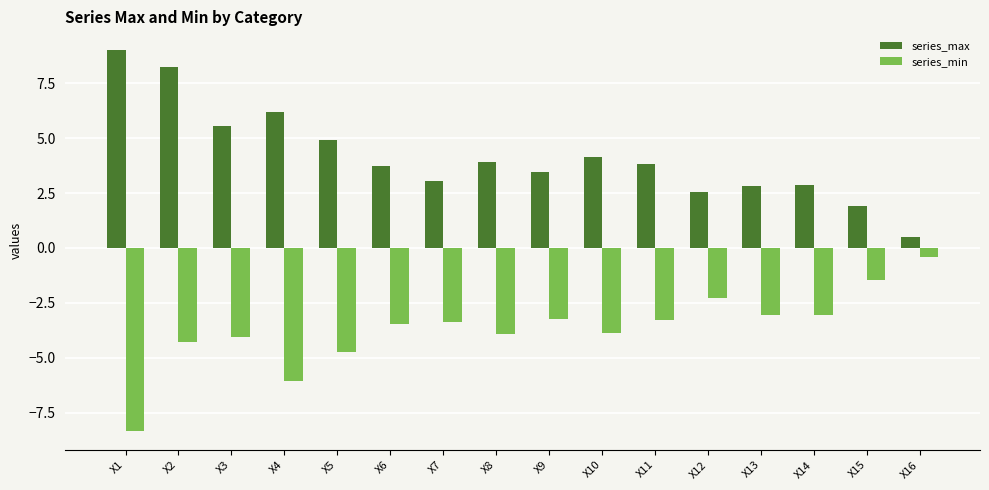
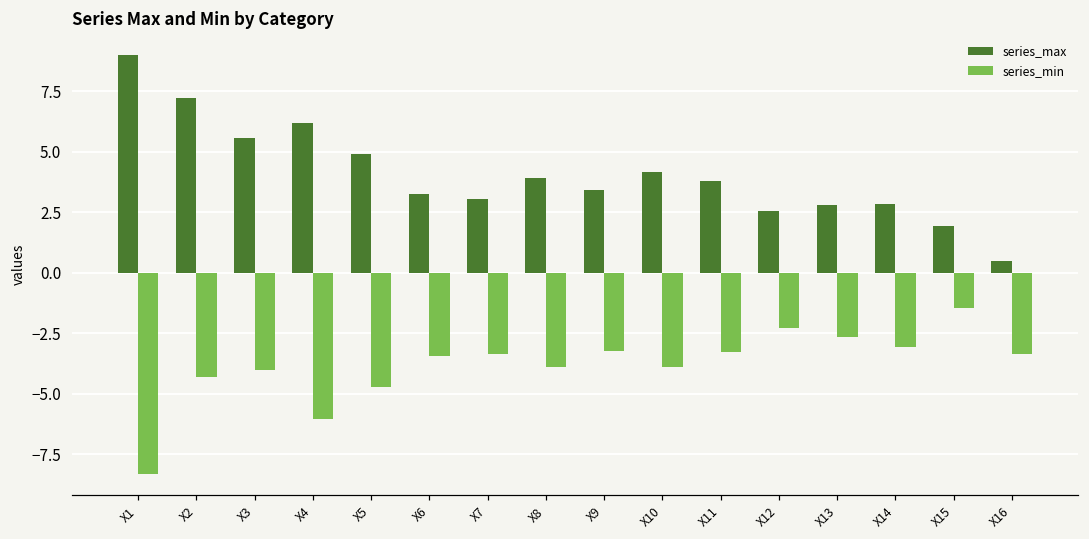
series_max, X2: 8.2 -> 7.2
series_max, X6: 3.7 -> 3.2
series_min, X13: -3.1 -> -2.6
series_min, X16: -0.4 -> -3.4
